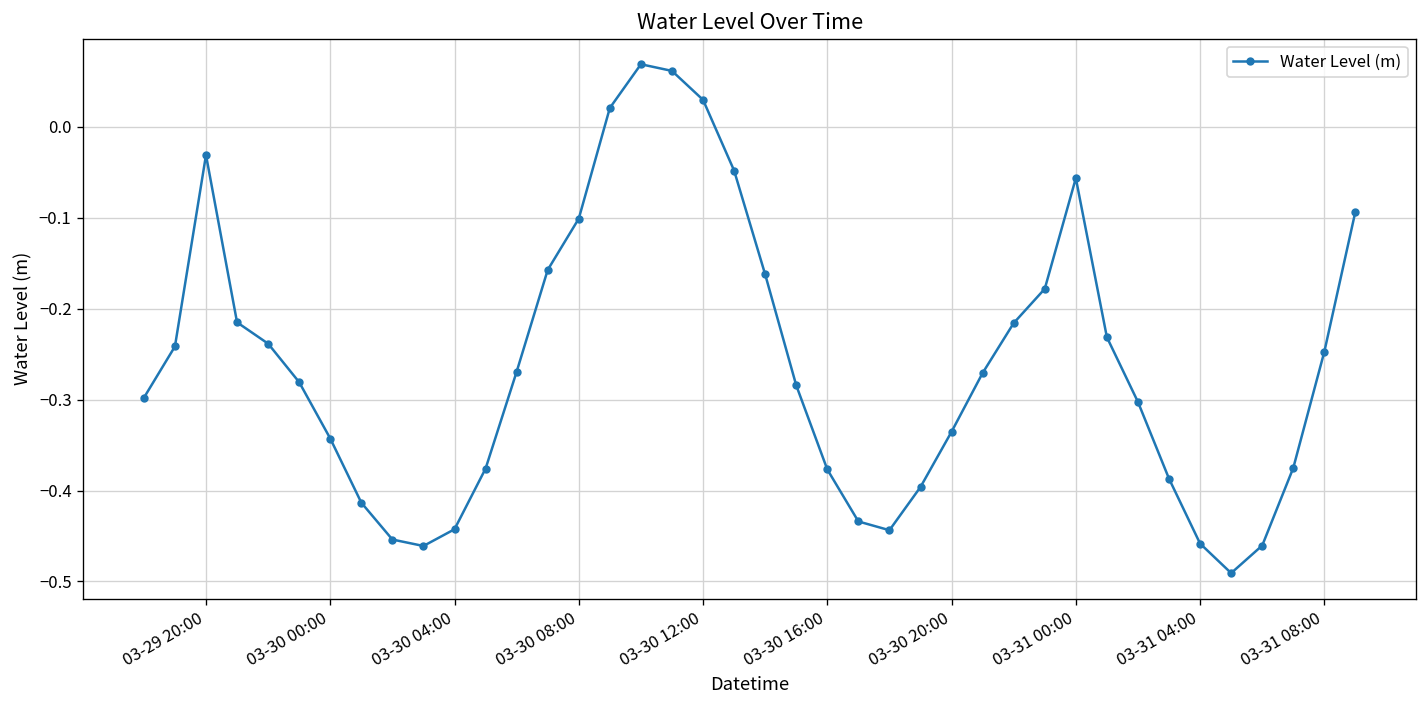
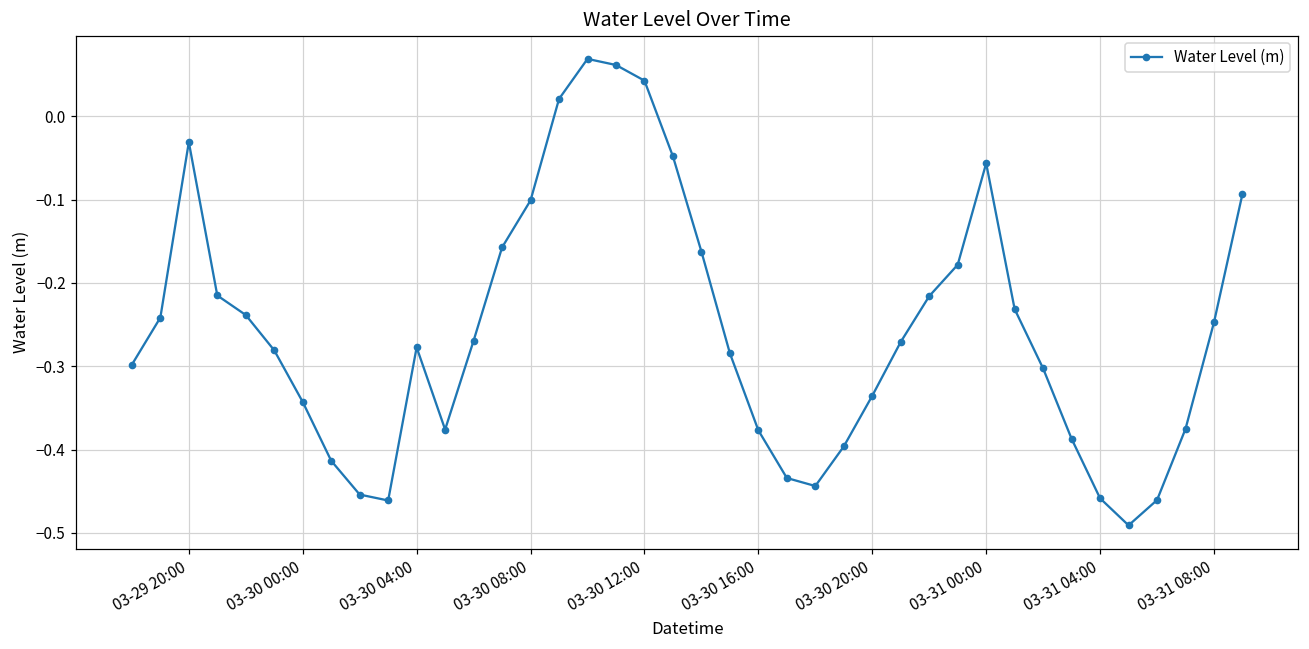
03-30 04:00: -0.44 -> -0.28
03-30 12:00: 0.03 -> 0.04
